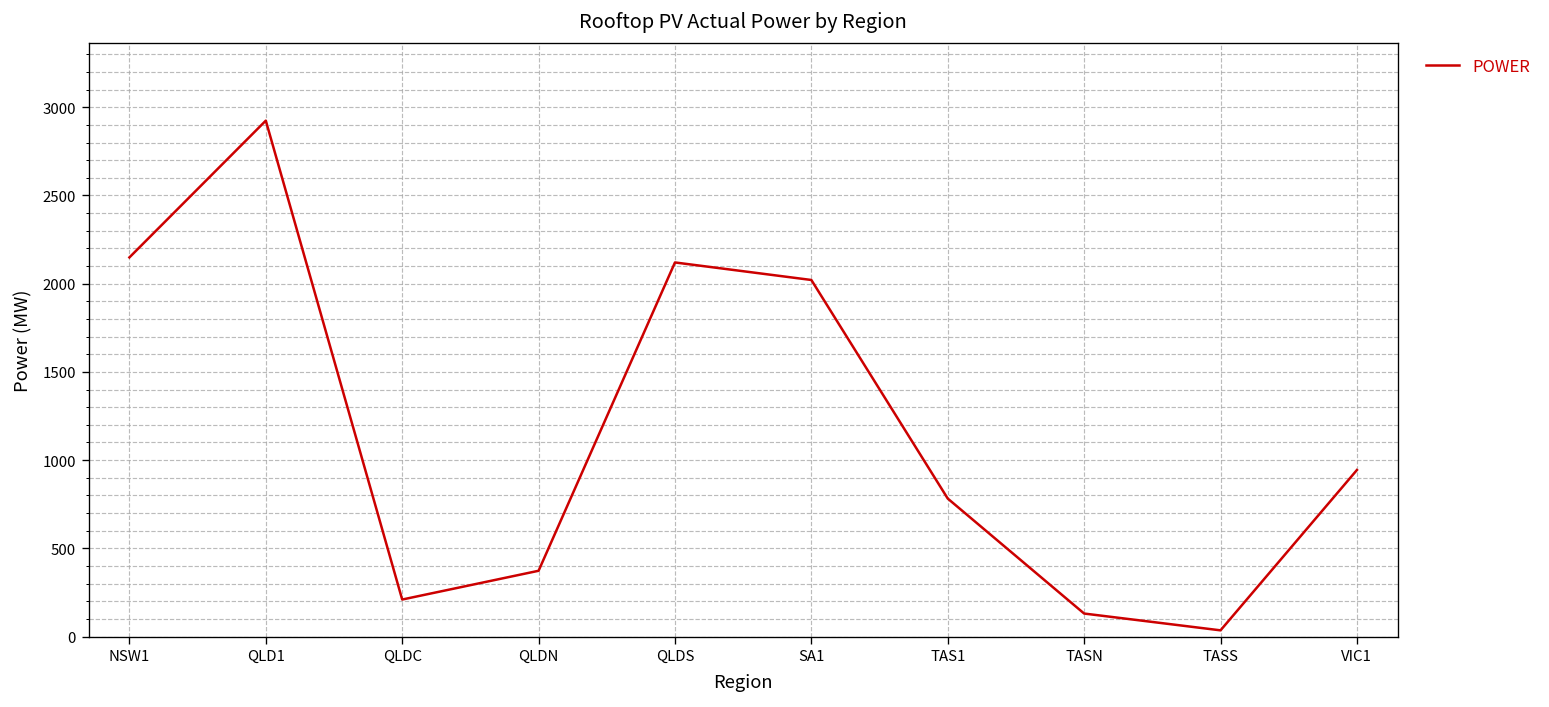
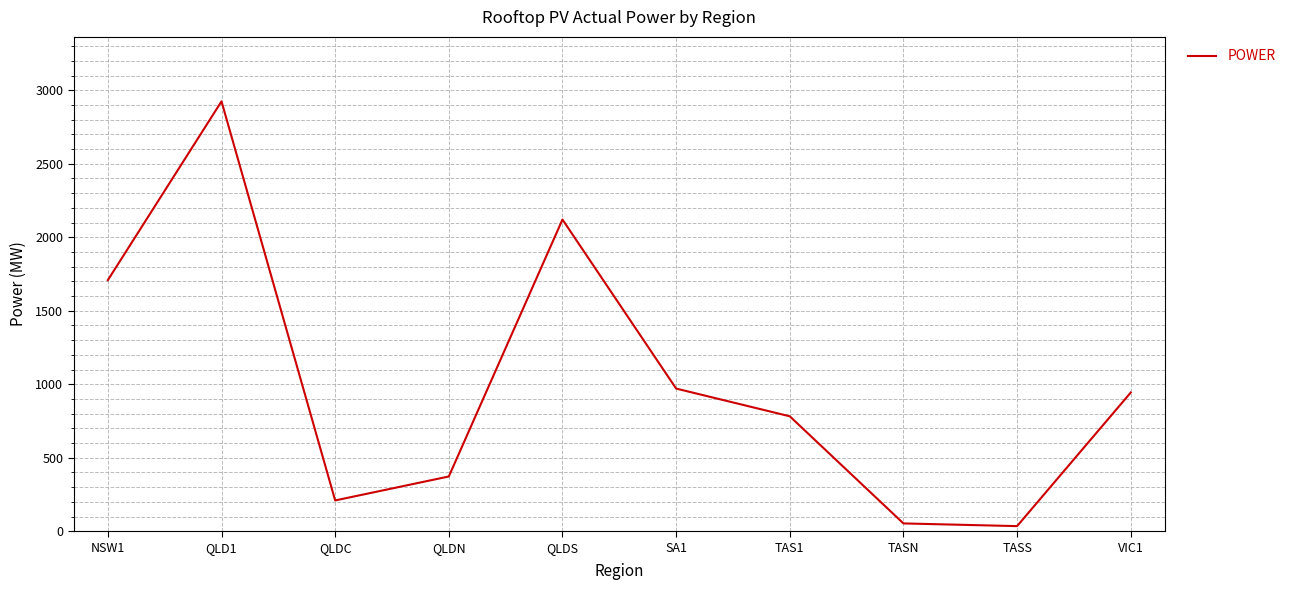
NSW1: 2150 -> 1710
SA1: 2020 -> 970
TASN: 130 -> 50
